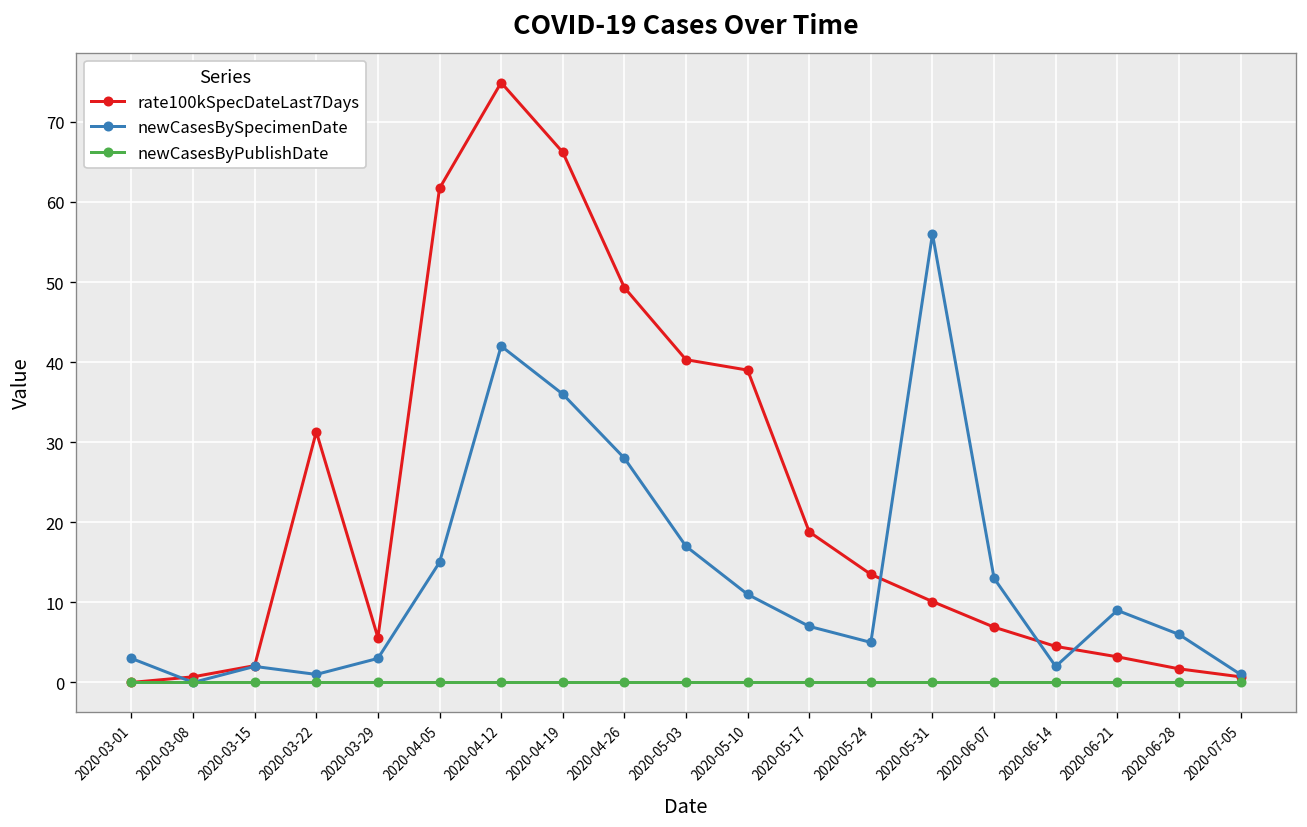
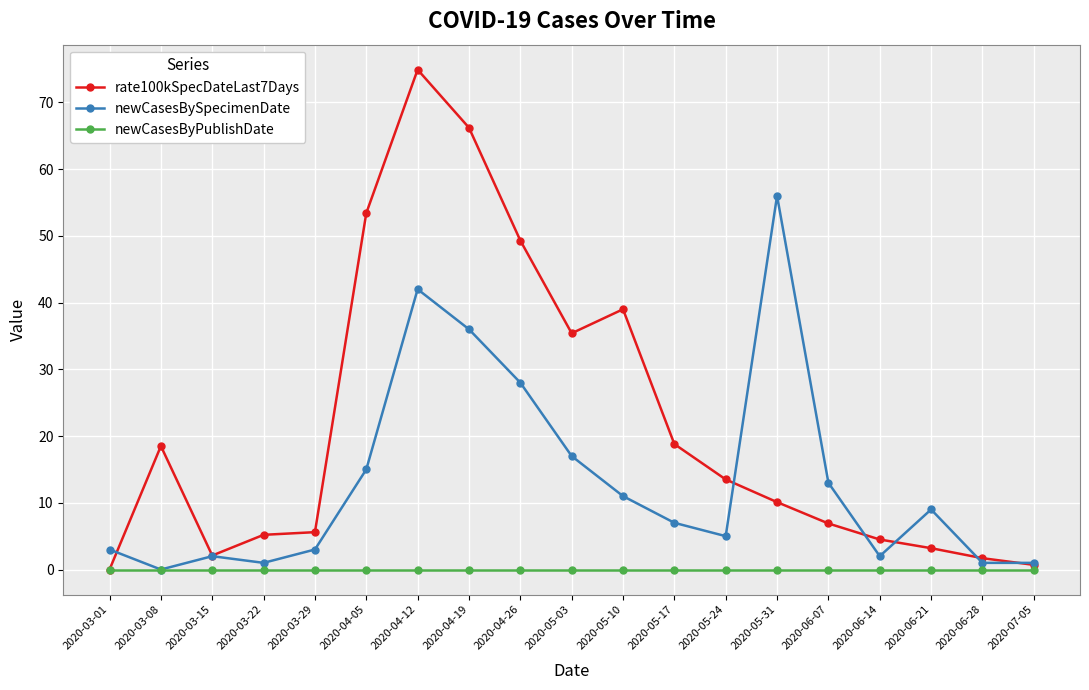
rate100kSpecDateLast7Days, 2020-03-08: 1 -> 19
rate100kSpecDateLast7Days, 2020-03-22: 31 -> 5
rate100kSpecDateLast7Days, 2020-04-05: 62 -> 53
rate100kSpecDateLast7Days, 2020-05-03: 40 -> 35
newCasesBySpecimenDate, 2020-06-28: 6 -> 1
